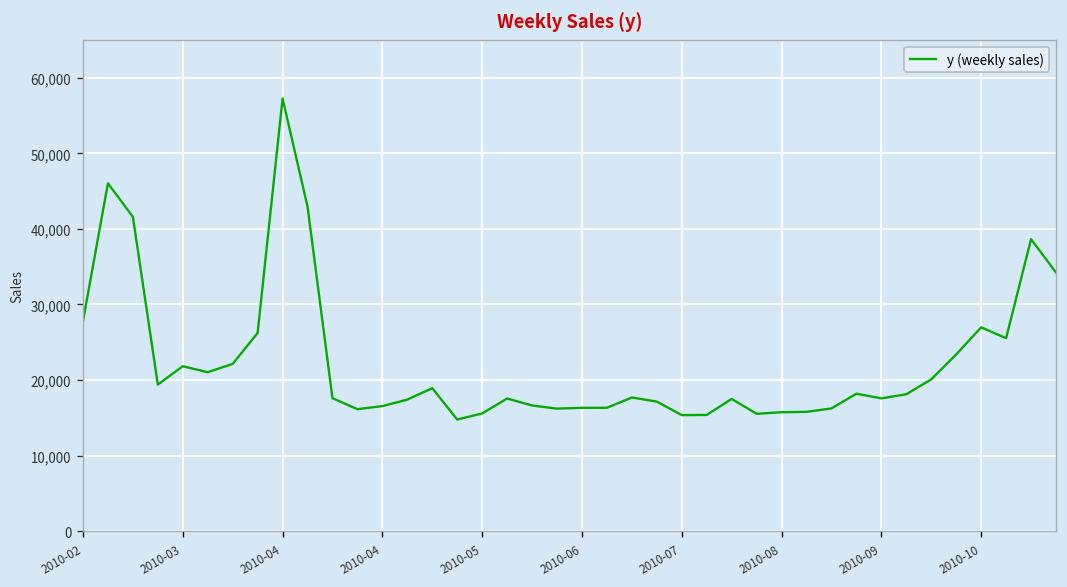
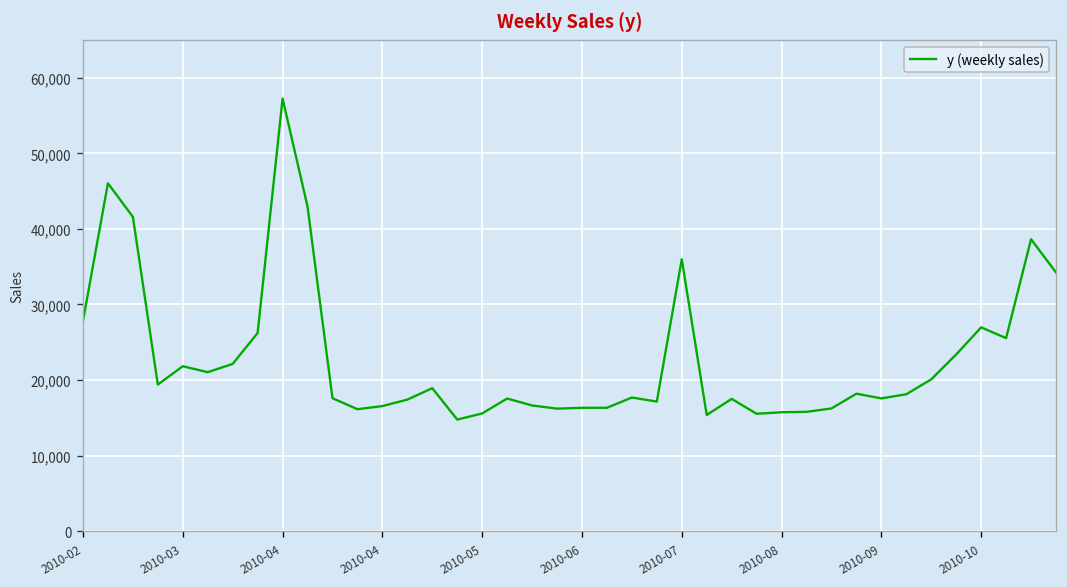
2010-07: 15,000 -> 36,000
